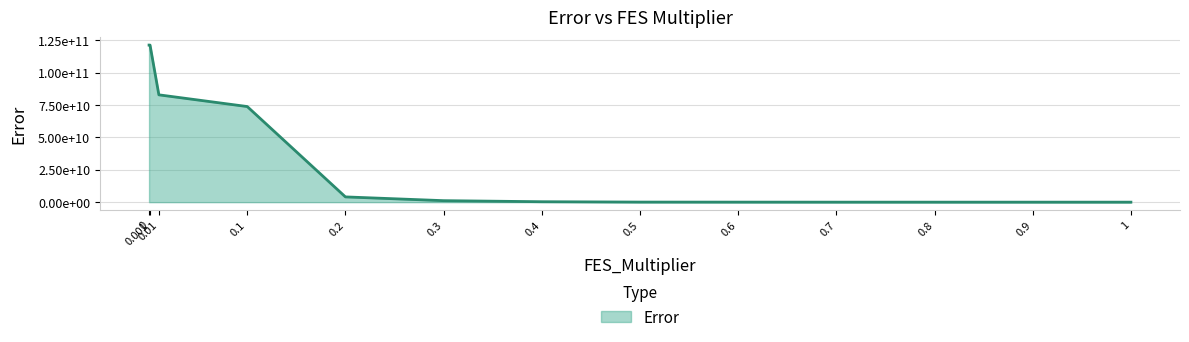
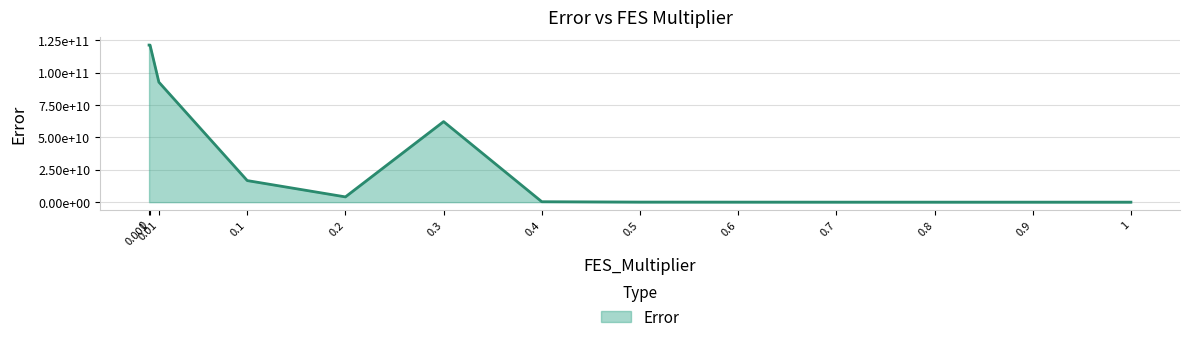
0.01: 83000000000 -> 93000000000
0.1: 74000000000 -> 17000000000
0.3: 1000000000 -> 62000000000
